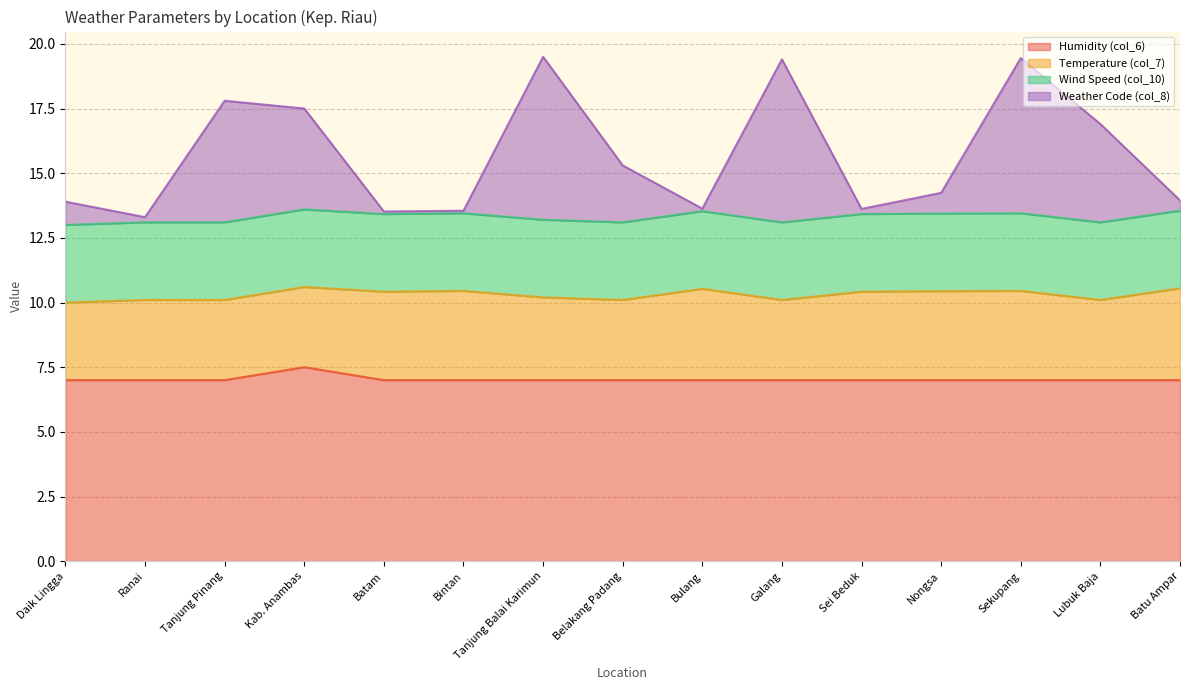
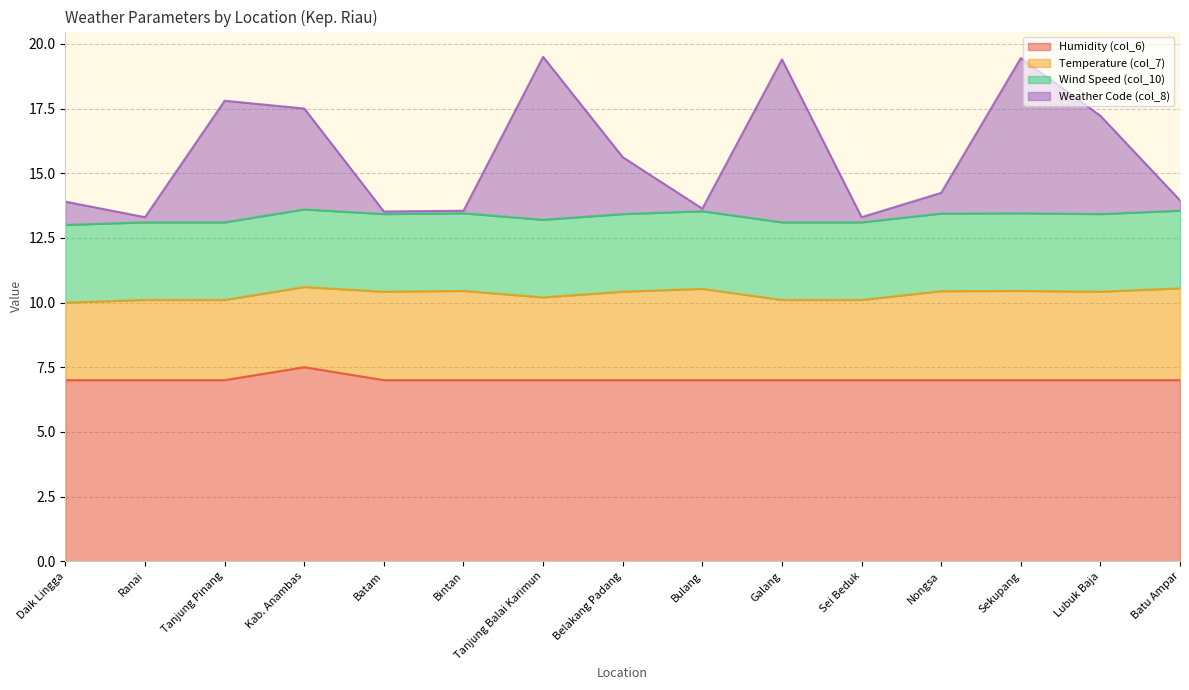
Temperature (col_7), Belakang Padang: 3.1 -> 3.4
Temperature (col_7), Sei Beduk: 3.4 -> 3.1
Temperature (col_7), Lubuk Baja: 3.1 -> 3.4
